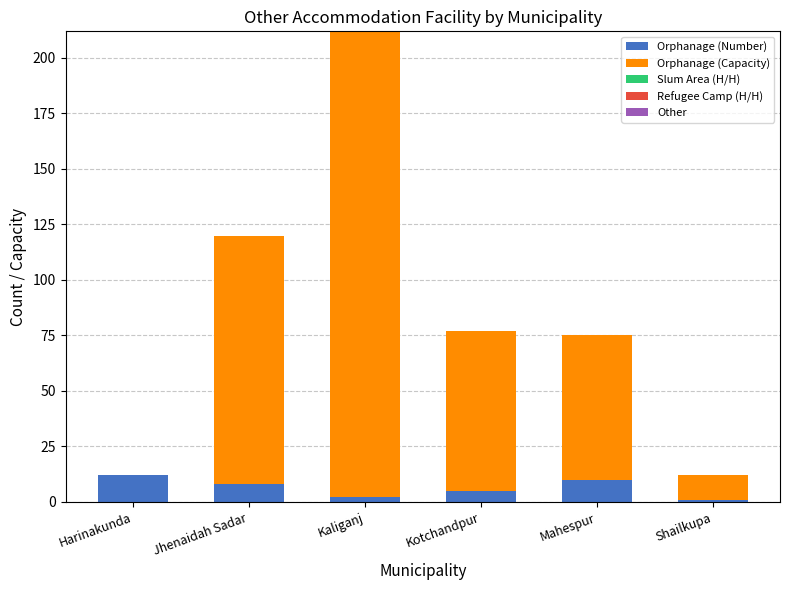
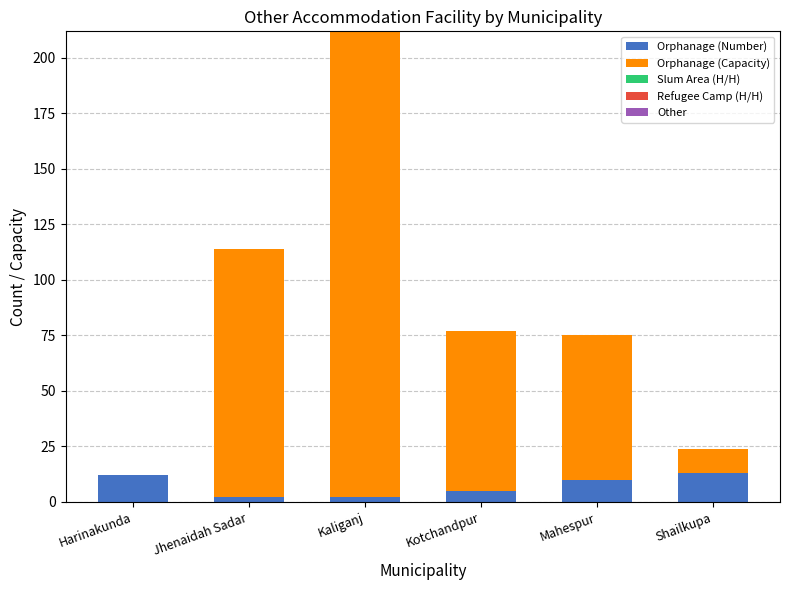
Orphanage (Number), Jhenaidah Sadar: 8 -> 2
Orphanage (Number), Shailkupa: 1 -> 13
